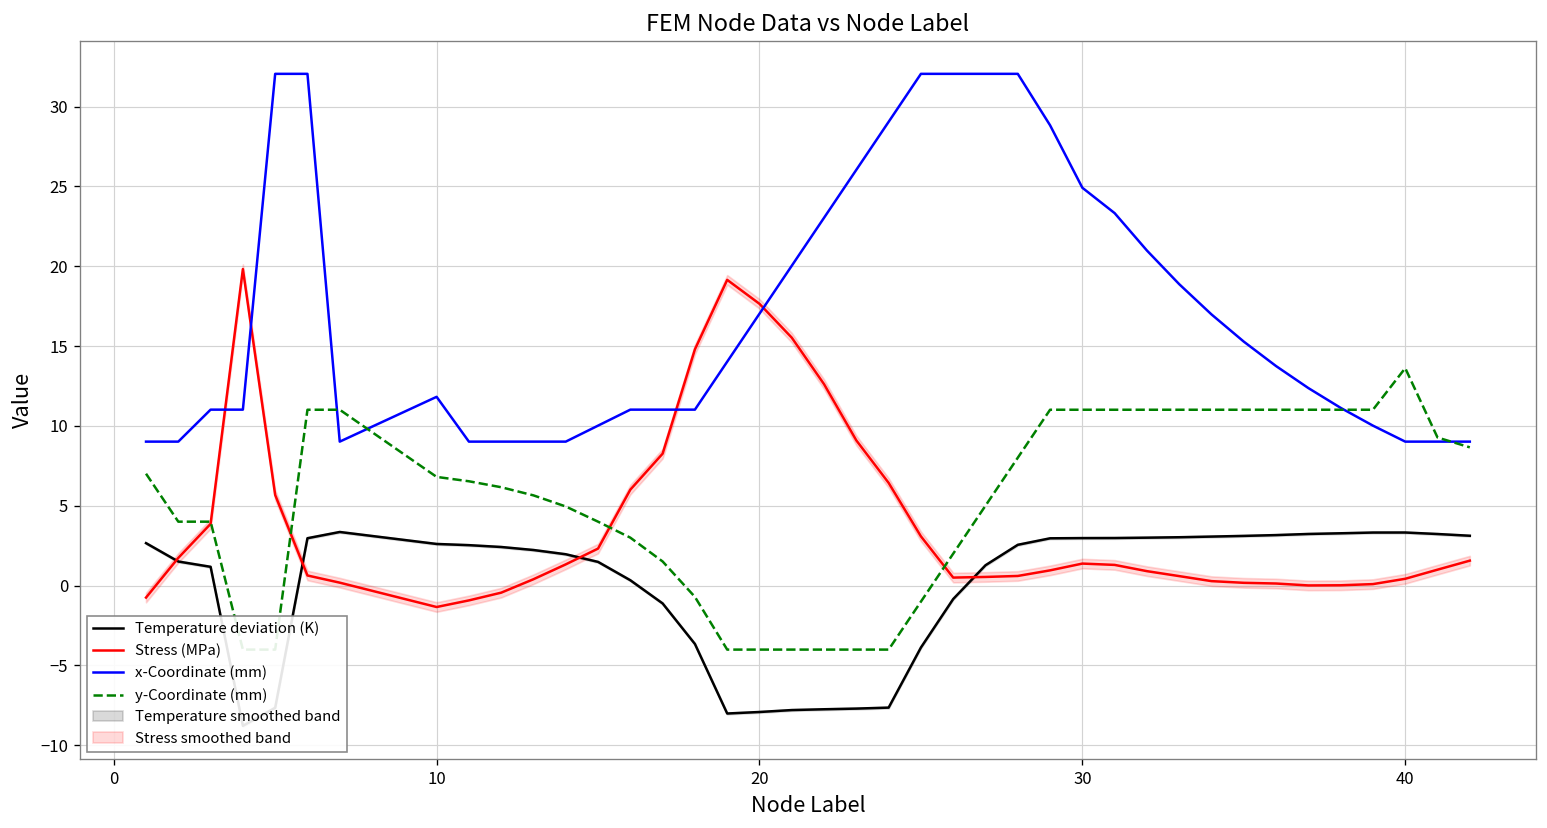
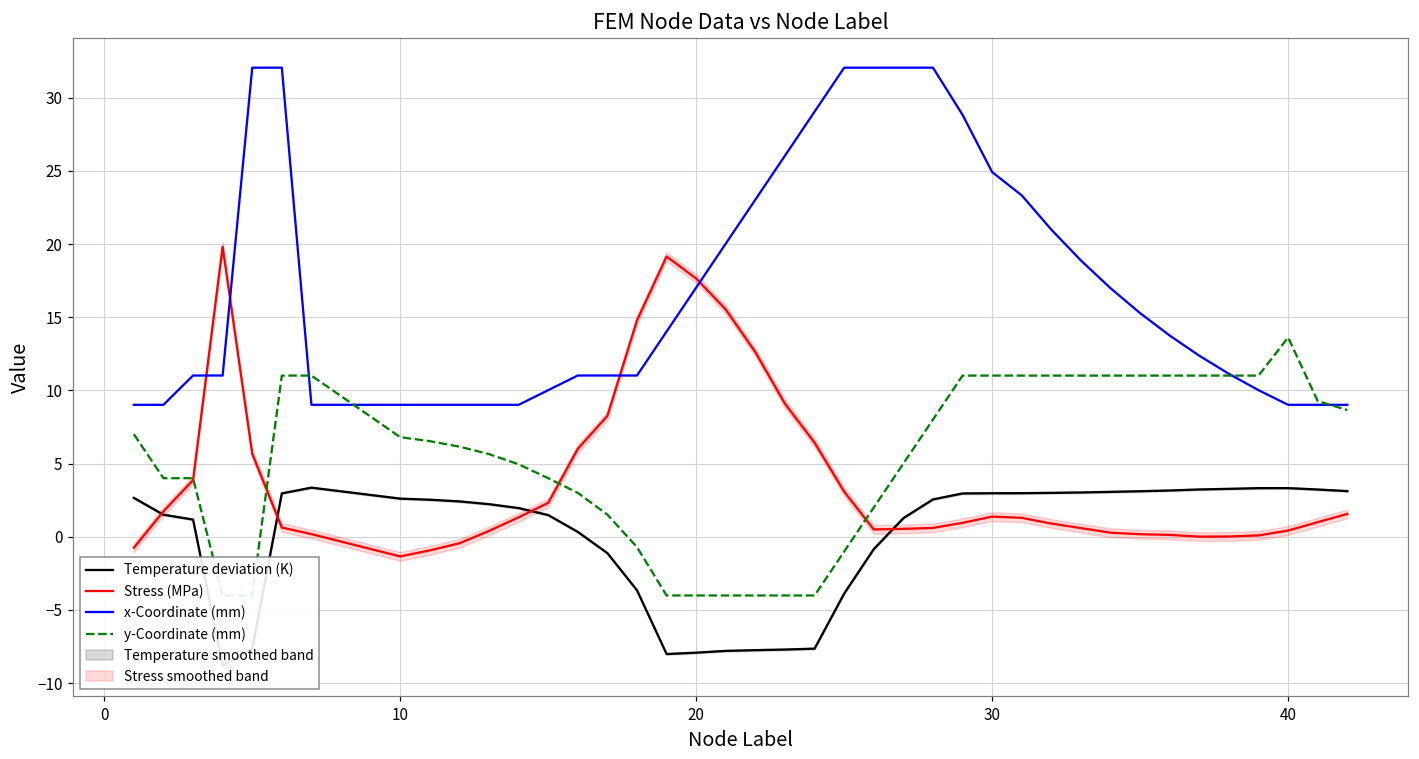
x-Coordinate (mm), 10: 11.8 -> 9.0
